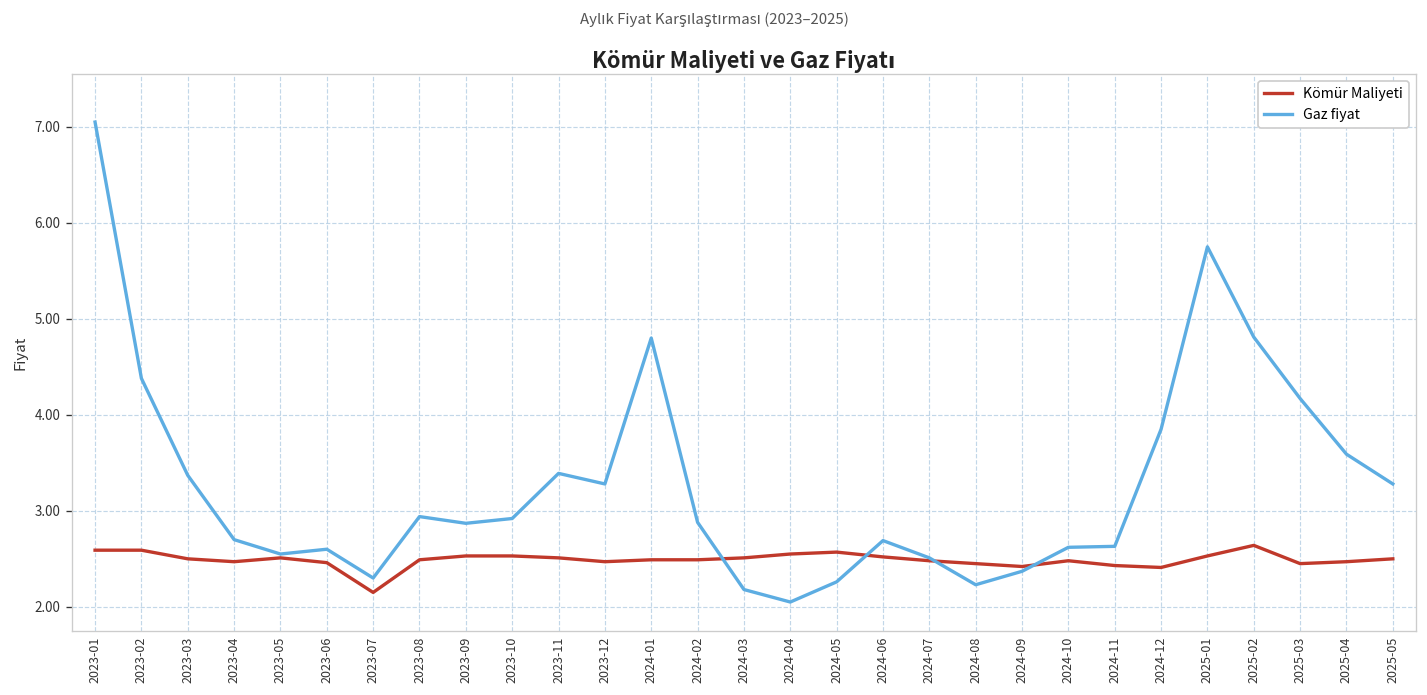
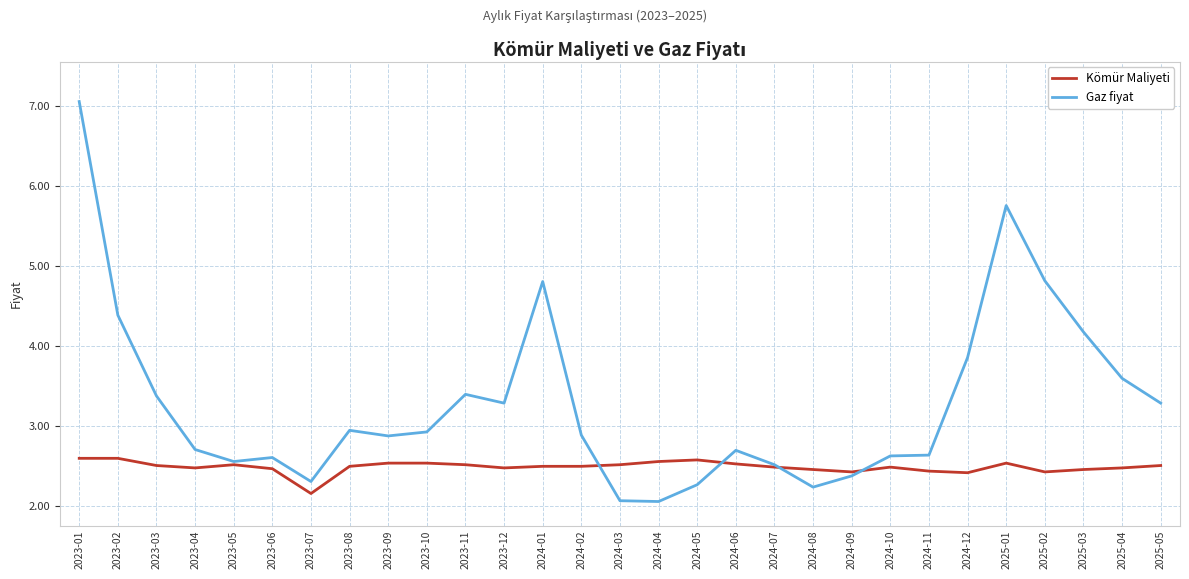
Gaz fiyat, 2024-03: 2.2 -> 2.1
Kömür Maliyeti, 2025-02: 2.6 -> 2.4
